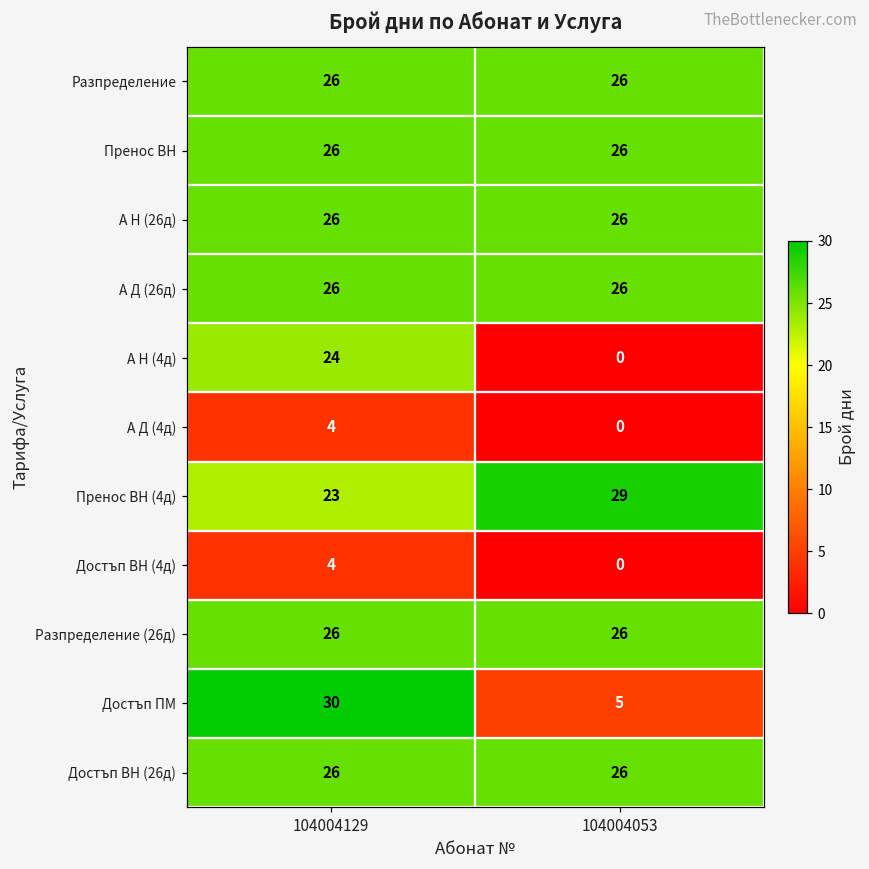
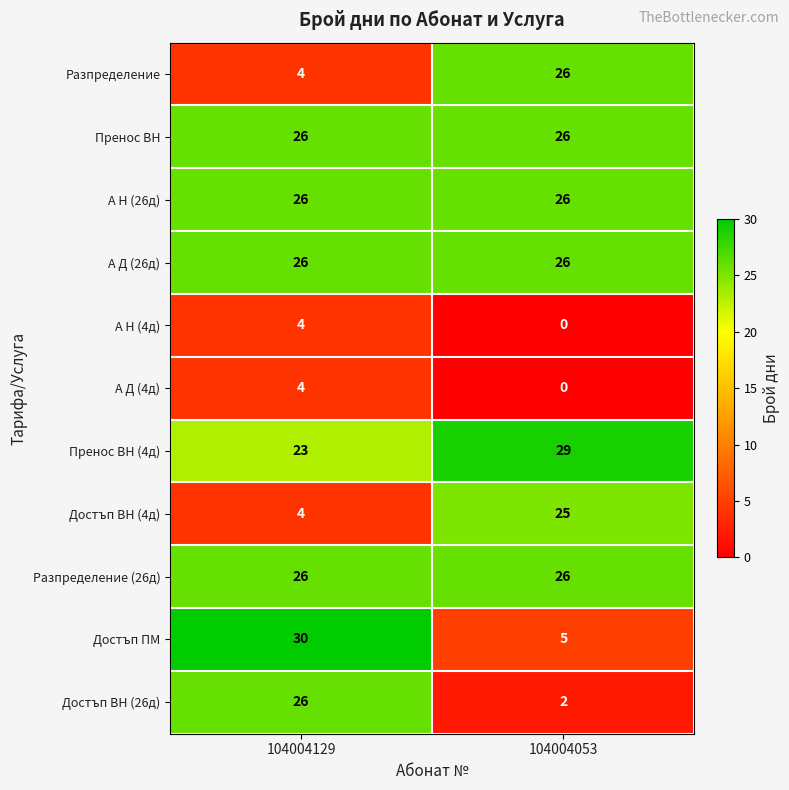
Разпределение, 104004129: 26 -> 4
А Н (4д), 104004129: 24 -> 4
Достъп ВН (4д), 104004053: 0 -> 25
Достъп ВН (26д), 104004053: 26 -> 2
